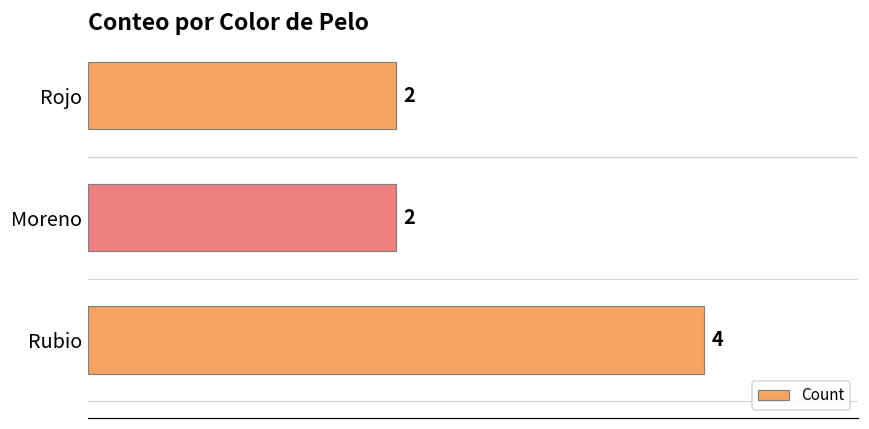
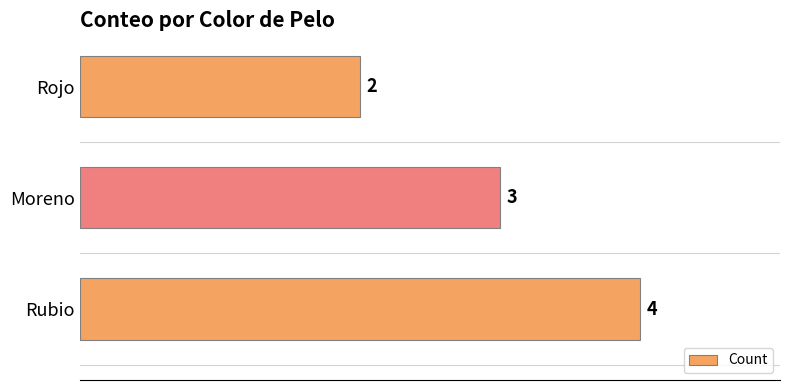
Moreno: 2 -> 3
